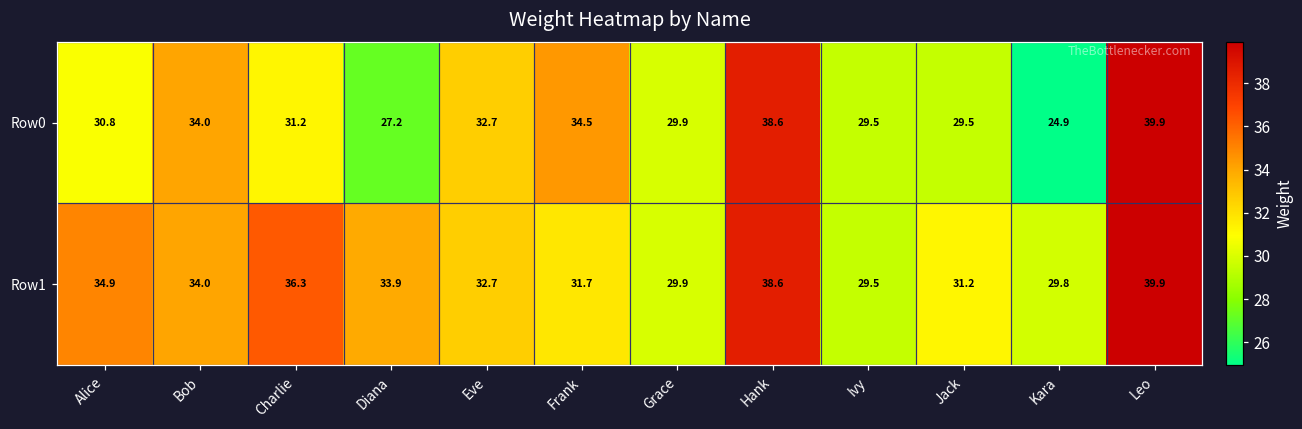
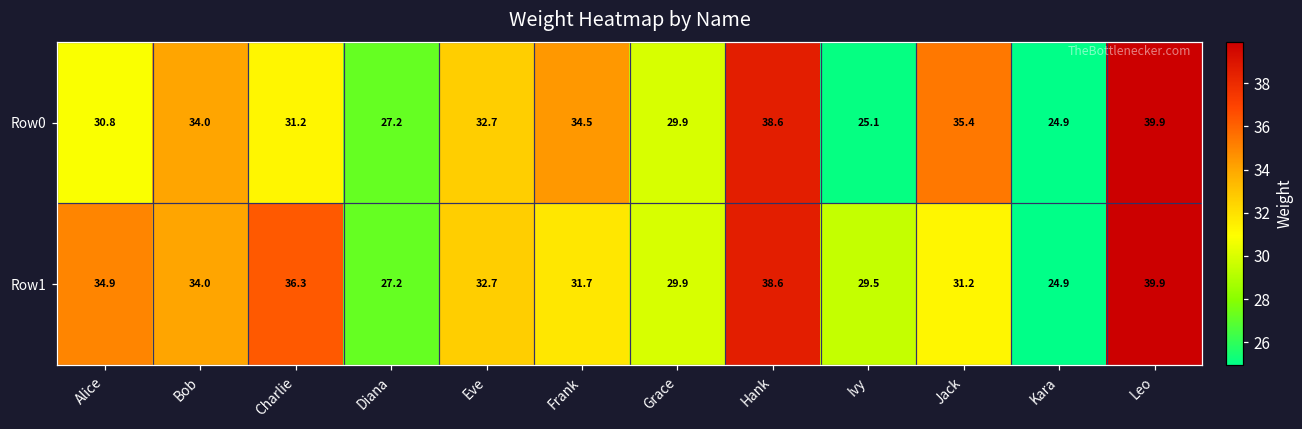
Row0, Ivy: 29.5 -> 25.1
Row0, Jack: 29.5 -> 35.4
Row1, Diana: 33.9 -> 27.2
Row1, Kara: 29.8 -> 24.9
